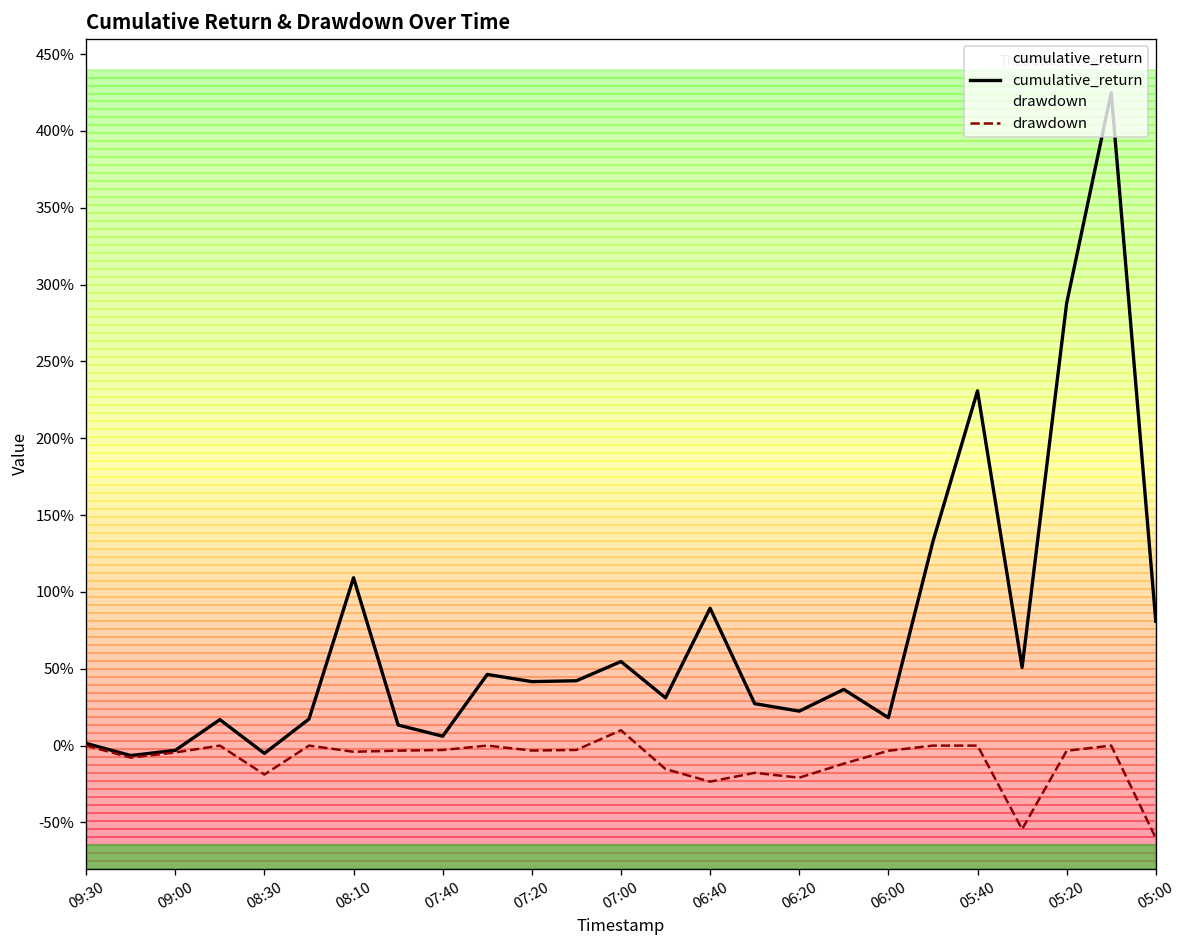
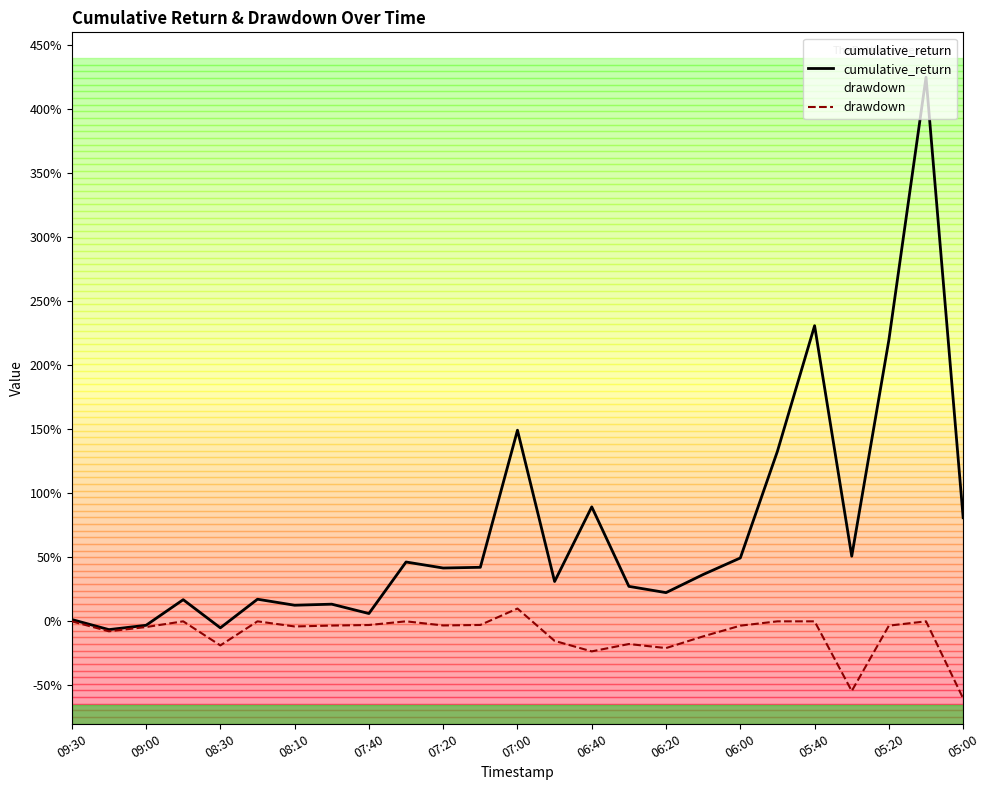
cumulative_return, 08:10: 109% -> 13%
cumulative_return, 07:00: 55% -> 149%
cumulative_return, 06:00: 18% -> 49%
cumulative_return, 05:20: 288% -> 220%
